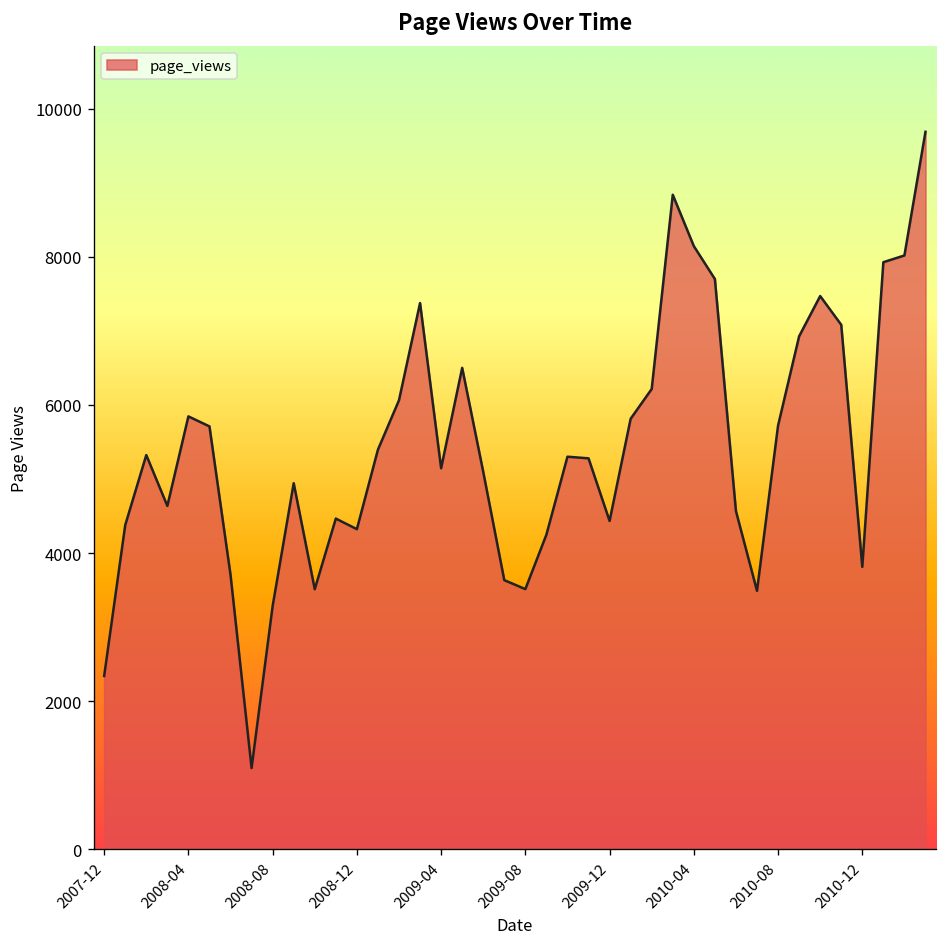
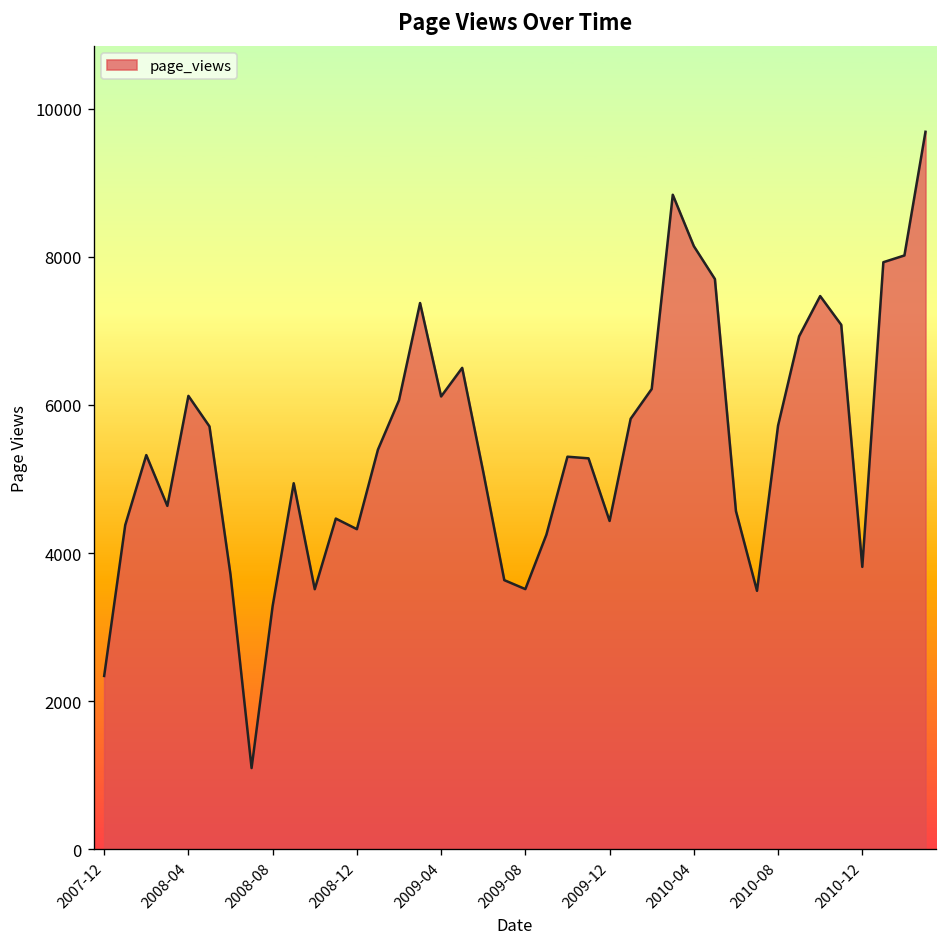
2008-04: 5800 -> 6100
2009-04: 5100 -> 6100
